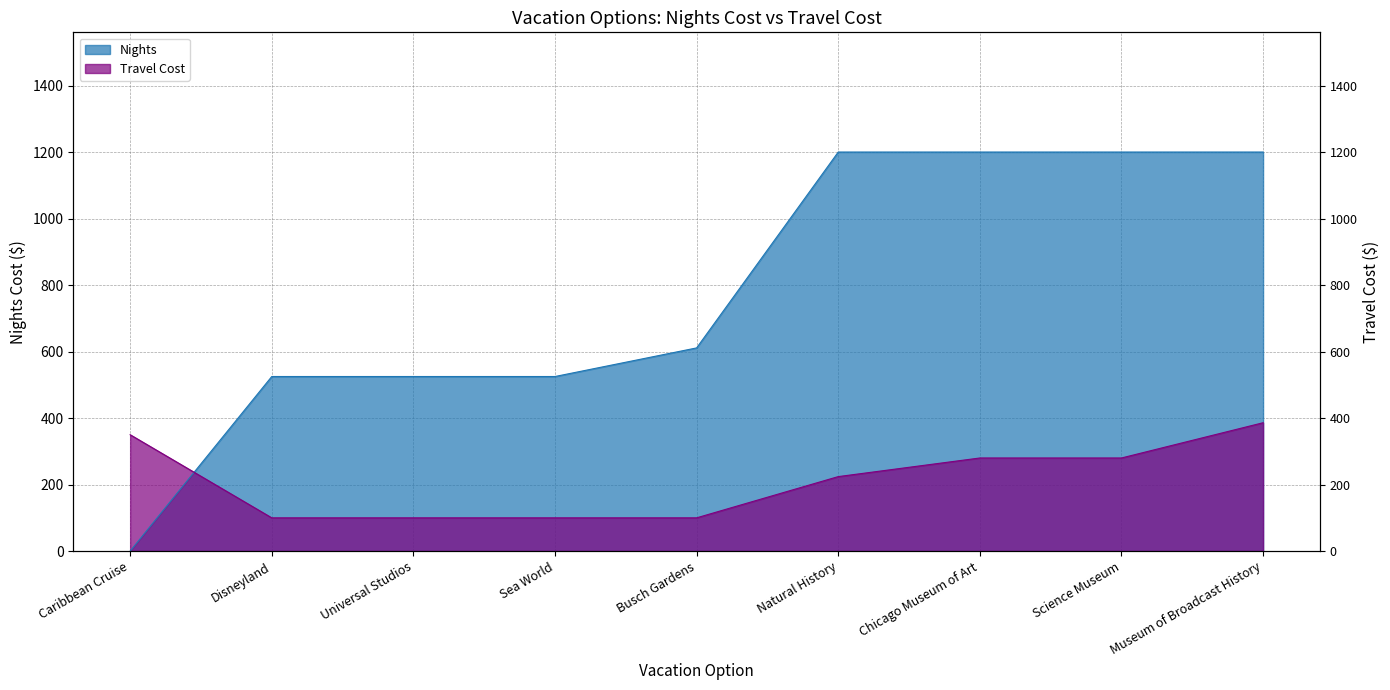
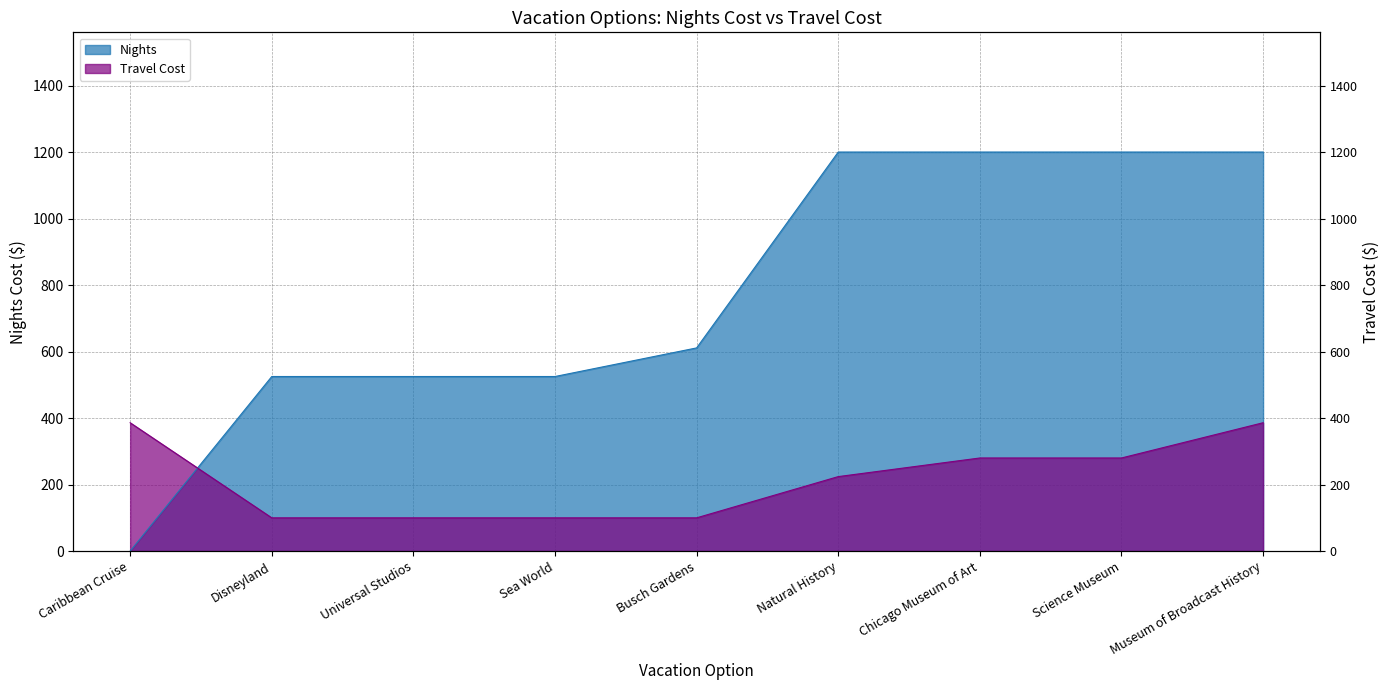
Travel Cost, Caribbean Cruise: 350 -> 390
